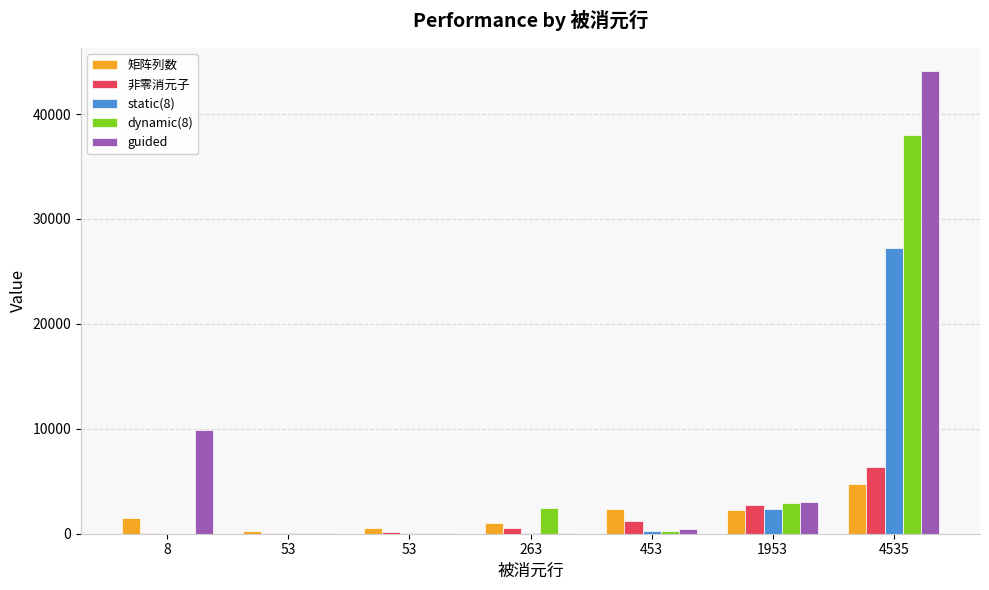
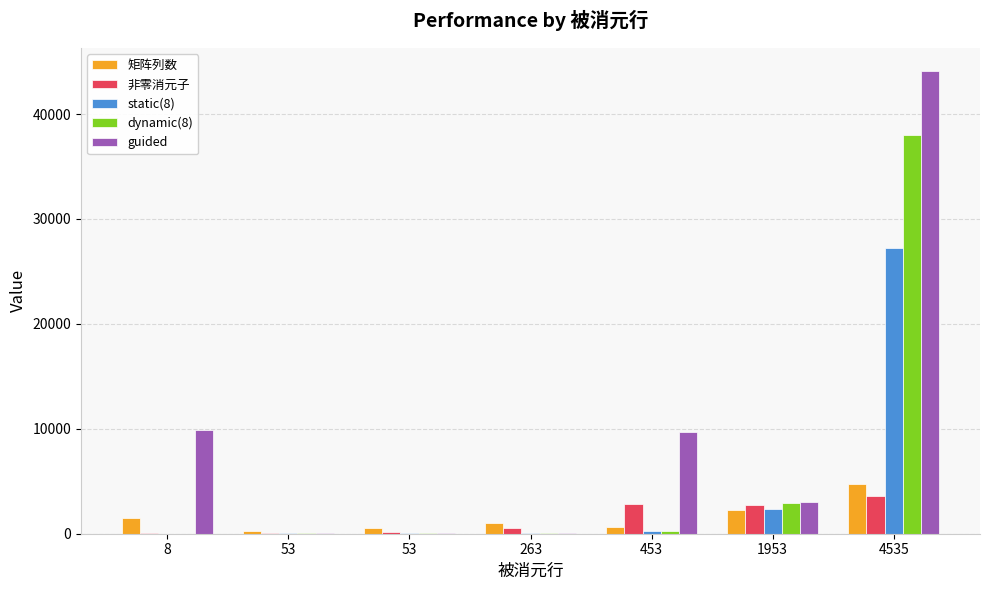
dynamic(8), 263: 2500 -> 100
矩阵列数, 453: 2400 -> 600
非零消元子, 453: 1200 -> 2900
guided, 453: 400 -> 9700
非零消元子, 4535: 6400 -> 3600
